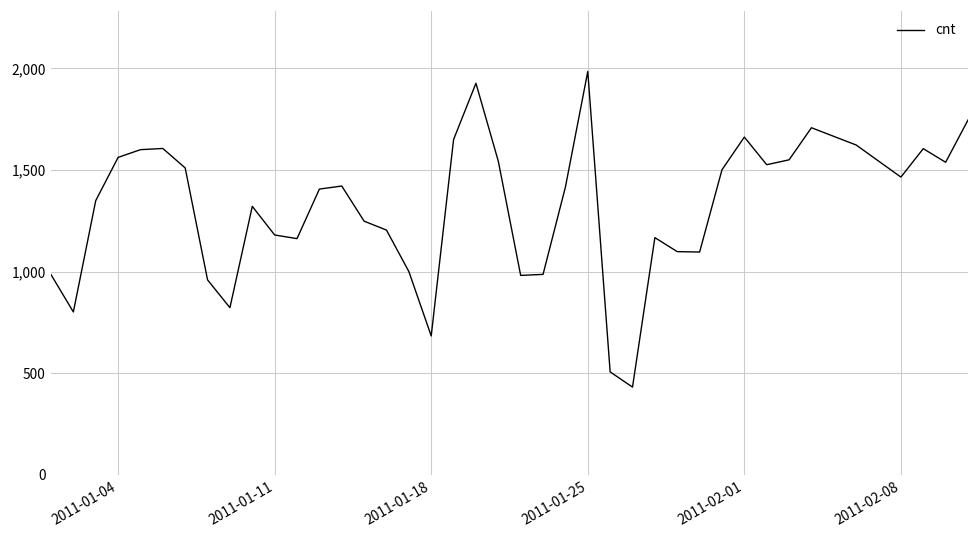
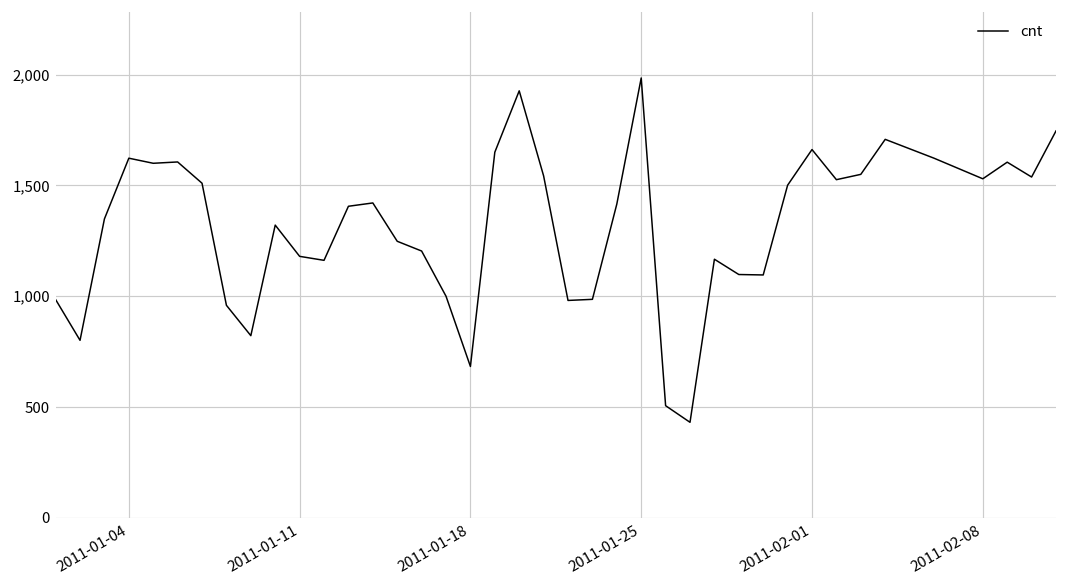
2011-01-04: 1,560 -> 1,620
2011-02-08: 1,470 -> 1,530
